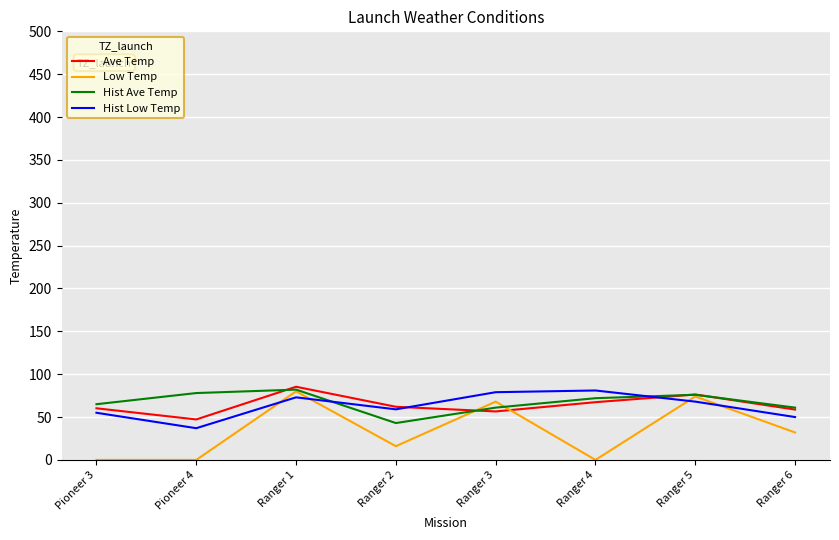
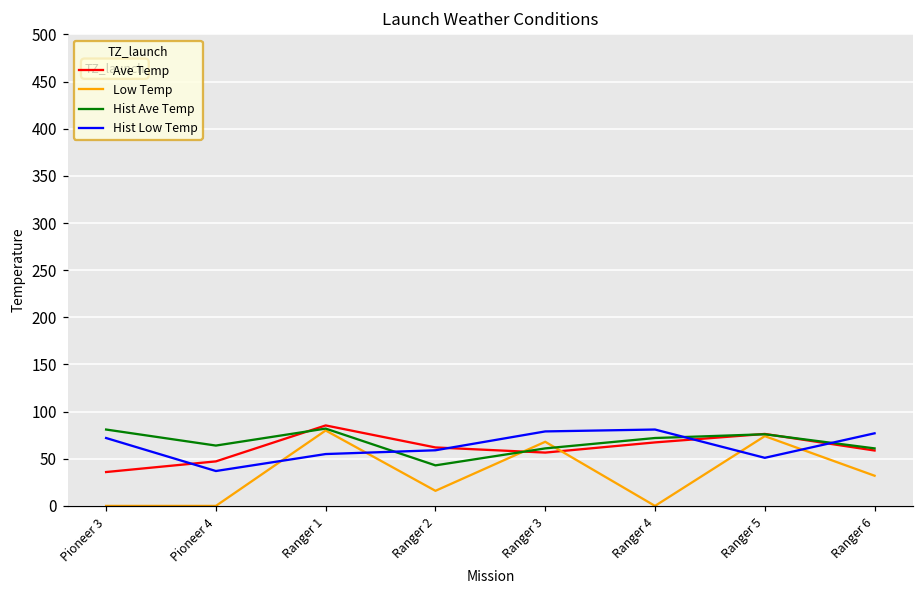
Ave Temp, Pioneer 3: 60 -> 40
Hist Ave Temp, Pioneer 3: 70 -> 80
Hist Low Temp, Pioneer 3: 60 -> 70
Hist Ave Temp, Pioneer 4: 80 -> 60
Hist Low Temp, Ranger 1: 70 -> 60
Hist Low Temp, Ranger 5: 70 -> 50
Hist Low Temp, Ranger 6: 50 -> 80
